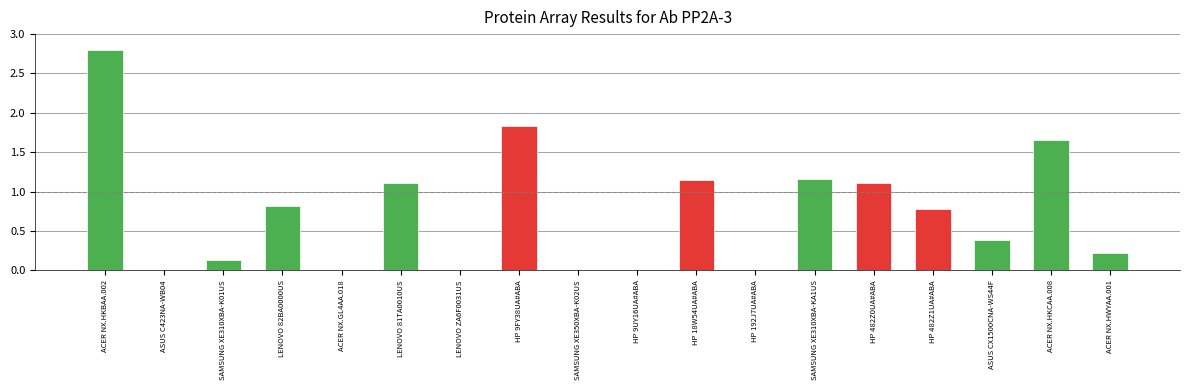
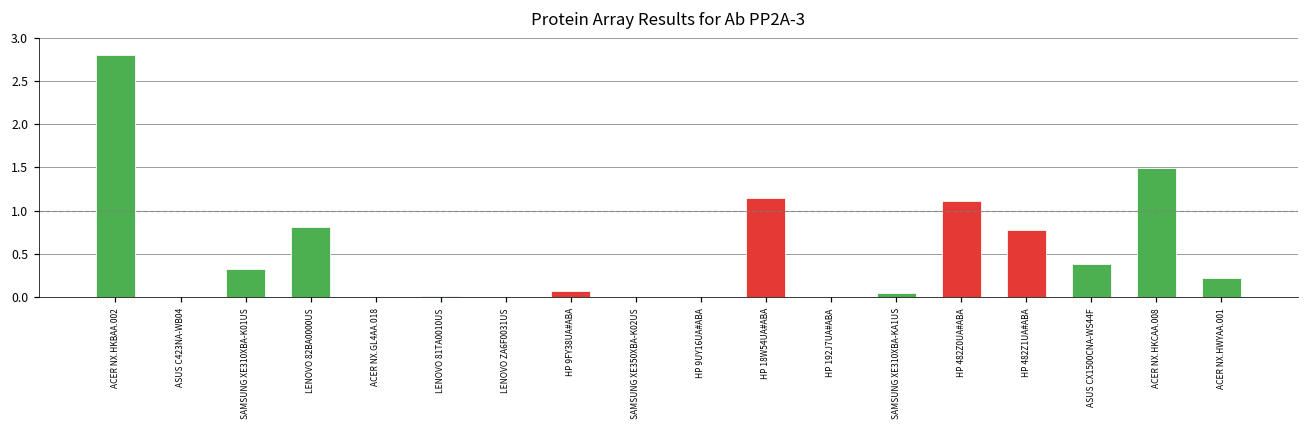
SAMSUNG XE310XBA-K01US: 0.1 -> 0.3
LENOVO 81TA0010US: 1.1 -> 0.0
HP 9FY38UA#ABA: 1.8 -> 0.1
SAMSUNG XE310XBA-KA1US: 1.2 -> 0.0
ACER NX.HKCAA.008: 1.7 -> 1.5
